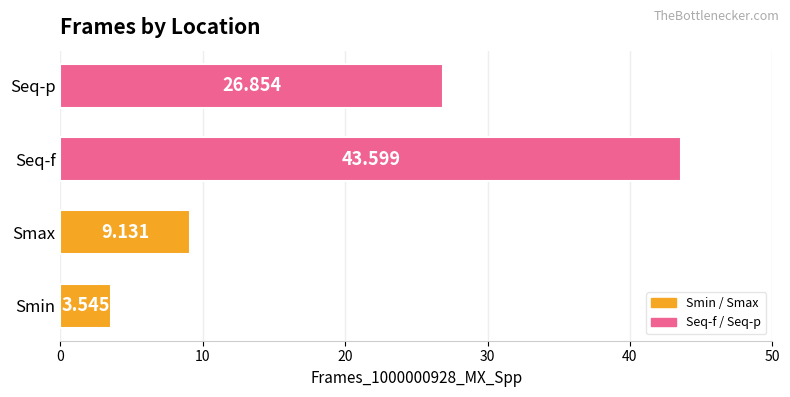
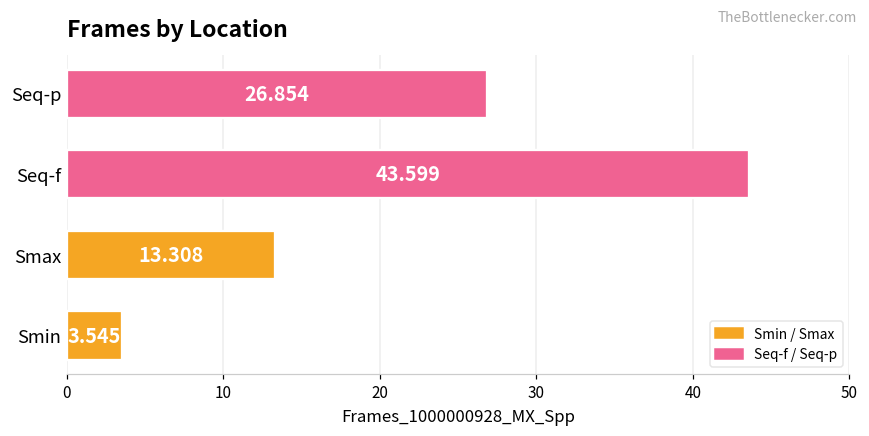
Smax: 9.131 -> 13.308
